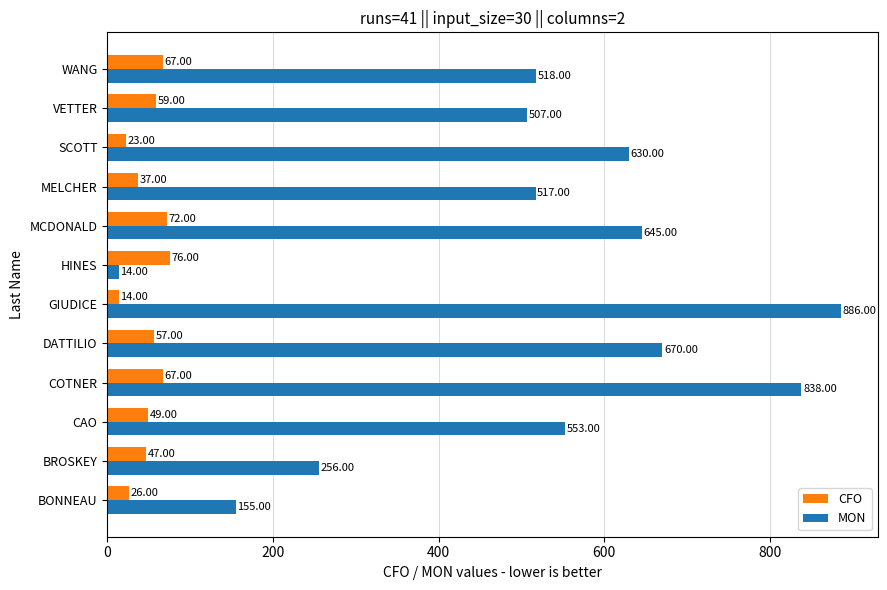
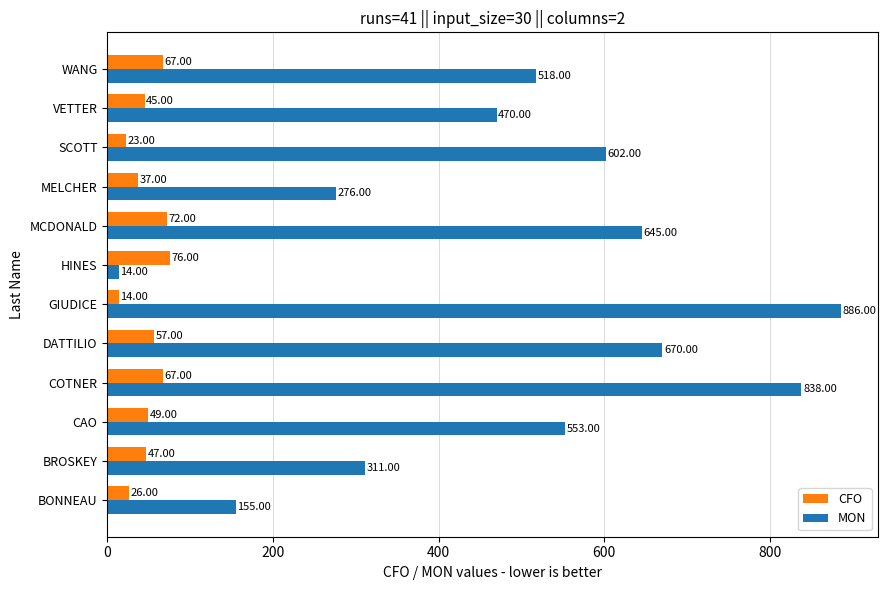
CFO, VETTER: 59.00 -> 45.00
MON, VETTER: 507.00 -> 470.00
MON, SCOTT: 630.00 -> 602.00
MON, MELCHER: 517.00 -> 276.00
MON, BROSKEY: 256.00 -> 311.00
